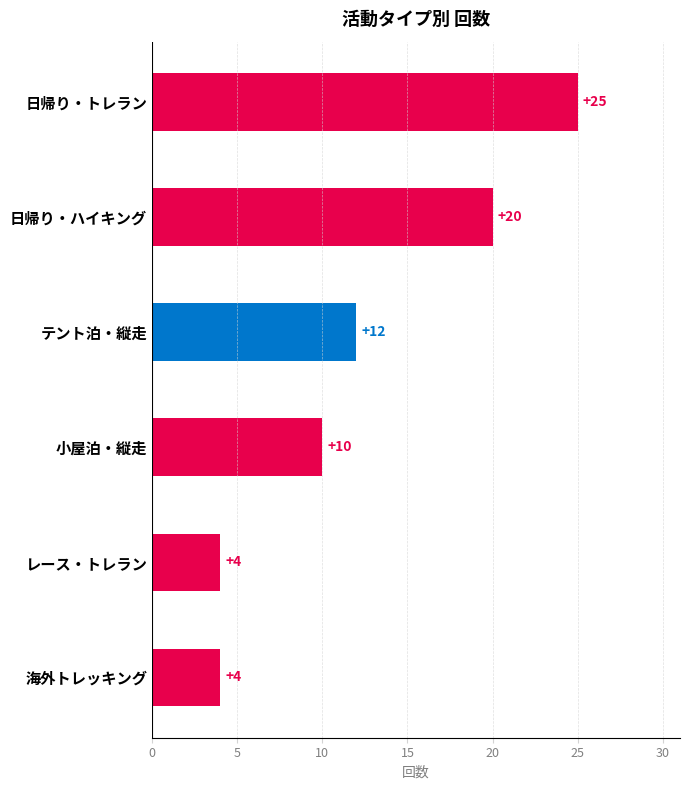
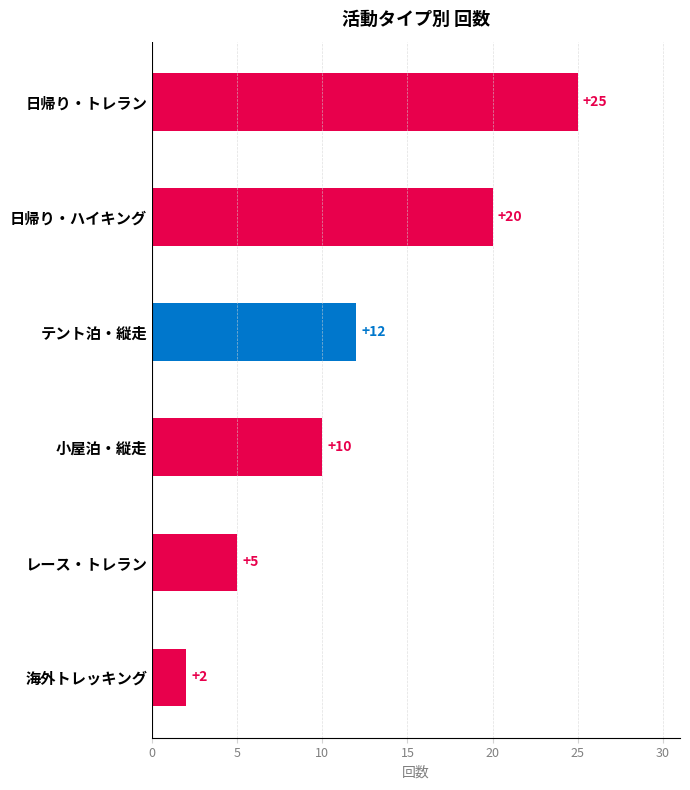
レース・トレラン: +4 -> +5
海外トレッキング: +4 -> +2
